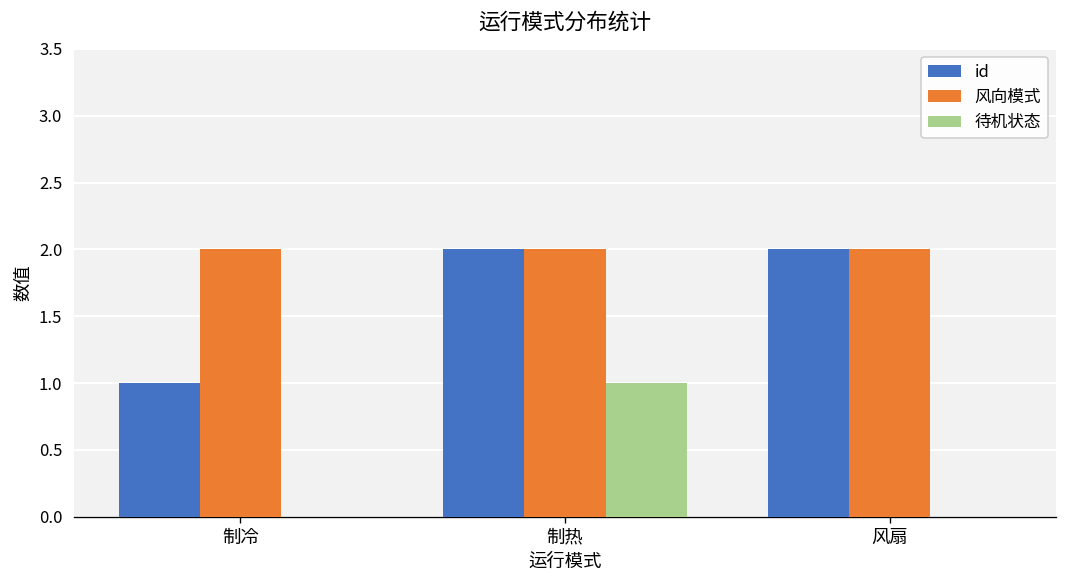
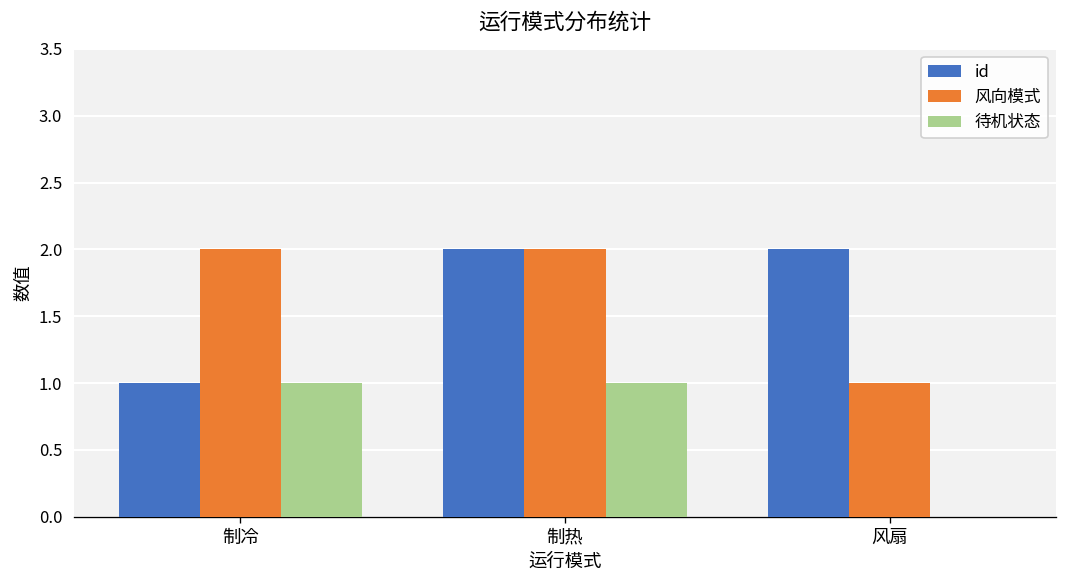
待机状态, 制冷: 0 -> 1
风向模式, 风扇: 2 -> 1
